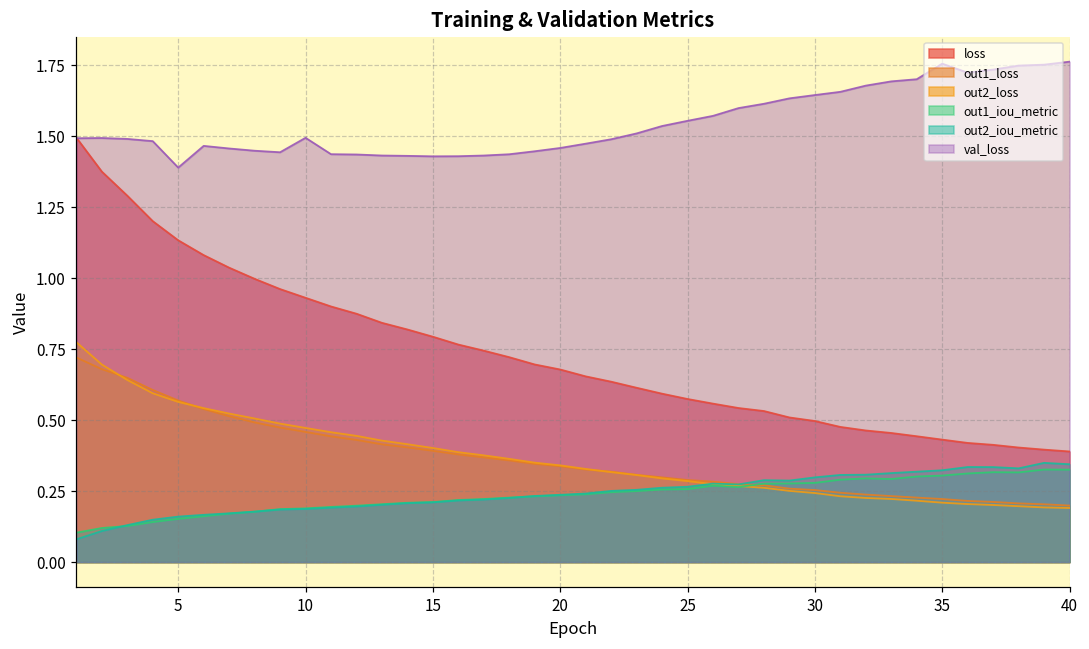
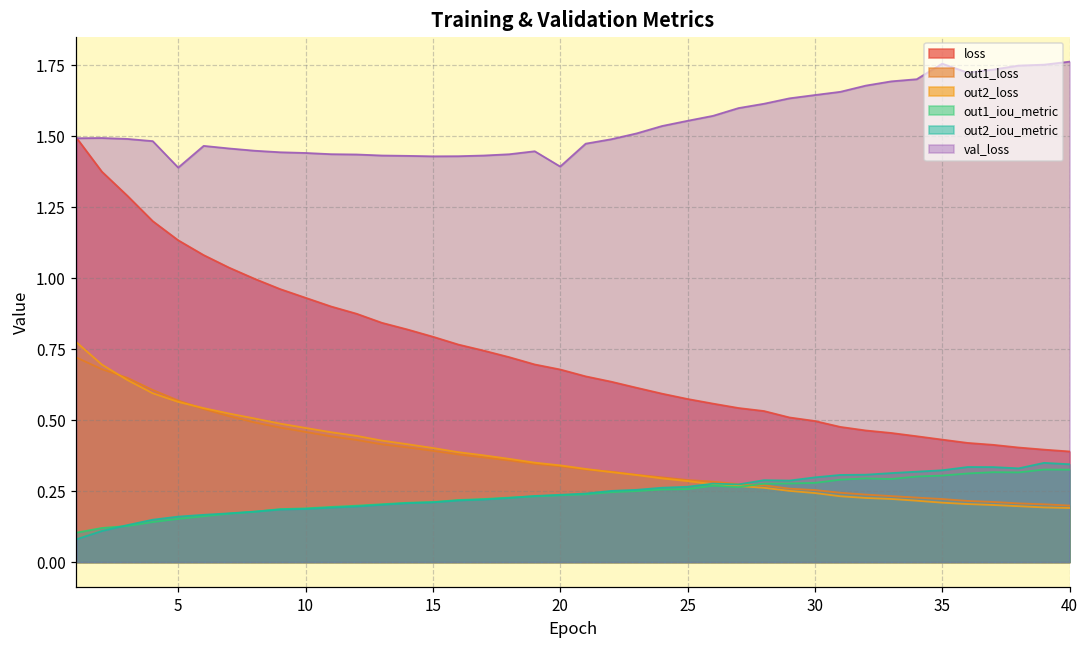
val_loss, 10: 1.49 -> 1.44
val_loss, 20: 1.46 -> 1.39
